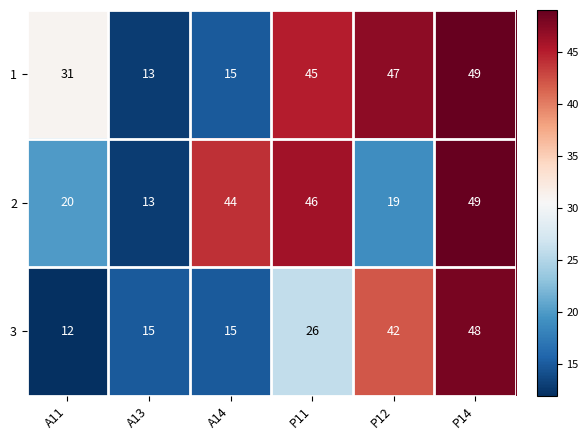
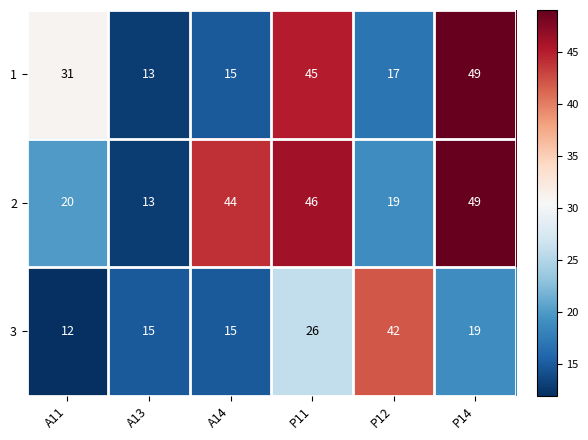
1, P12: 47 -> 17
3, P14: 48 -> 19
